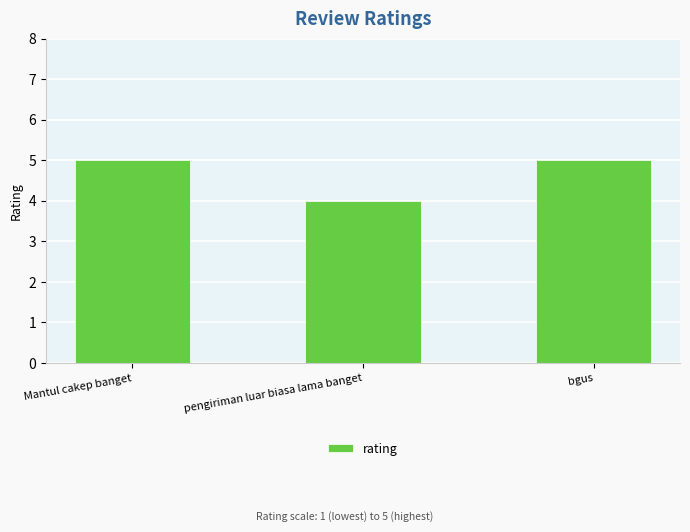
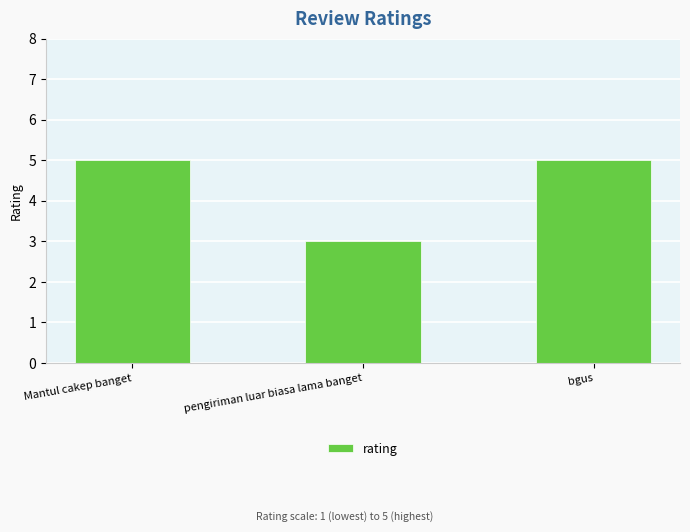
pengiriman luar biasa lama banget: 4 -> 3
